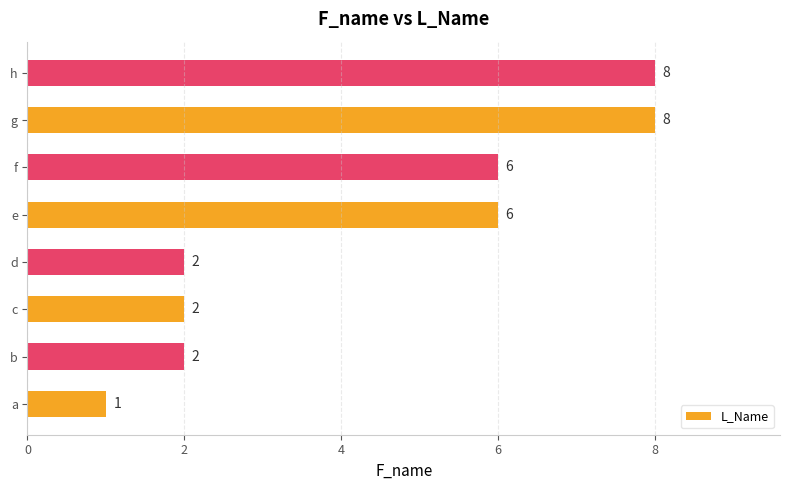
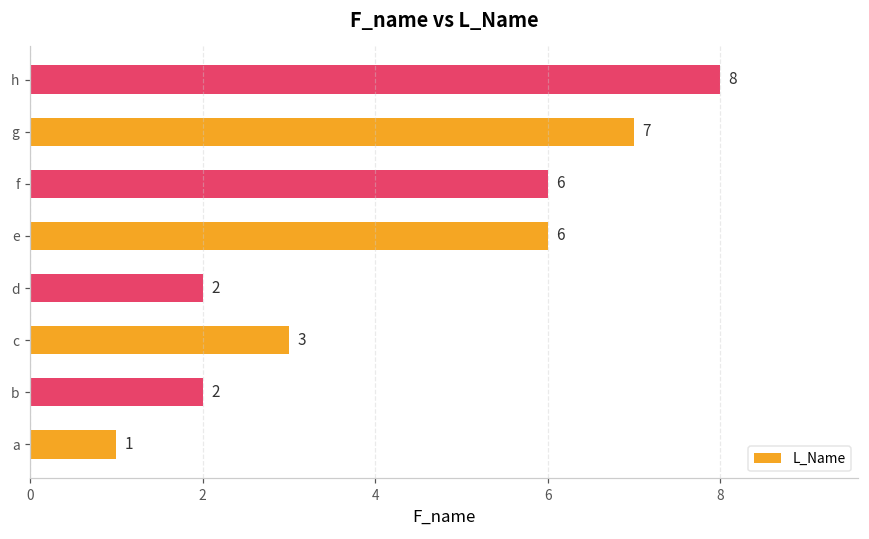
g: 8 -> 7
c: 2 -> 3
